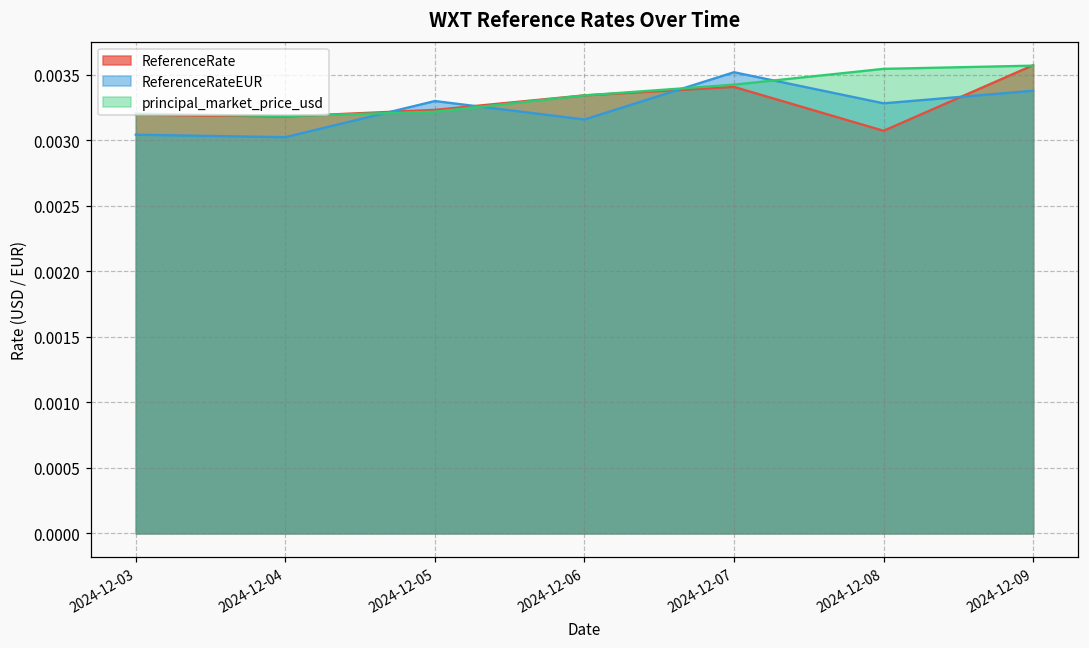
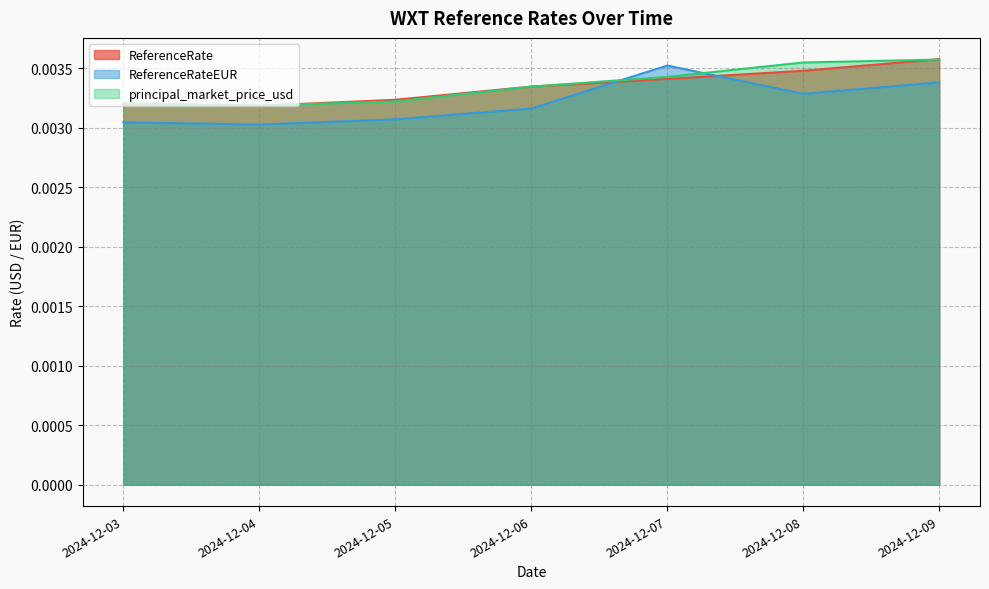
ReferenceRateEUR, 2024-12-05: 0.00330 -> 0.00307
ReferenceRate, 2024-12-08: 0.00307 -> 0.00348
